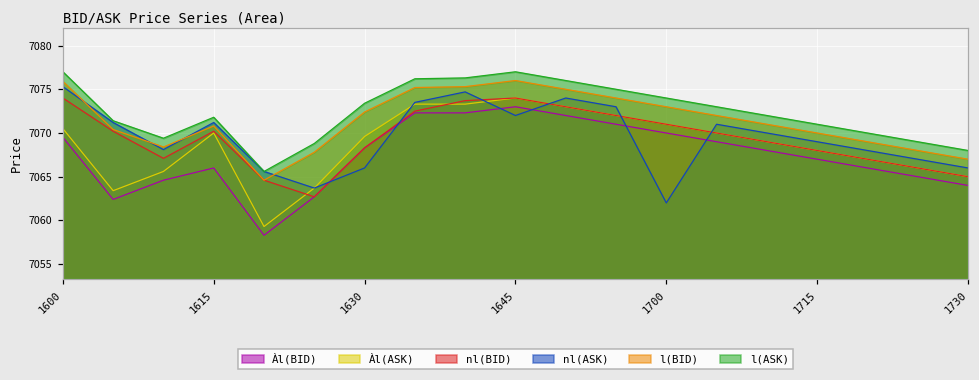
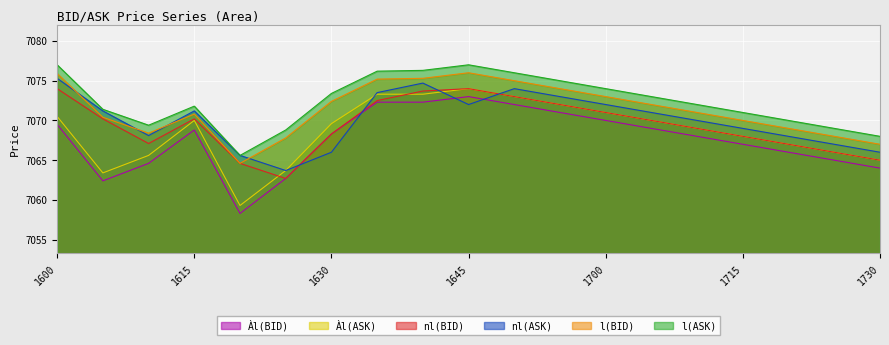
Àl(BID), 1615: 7066 -> 7069
nl(ASK), 1700: 7062 -> 7072
